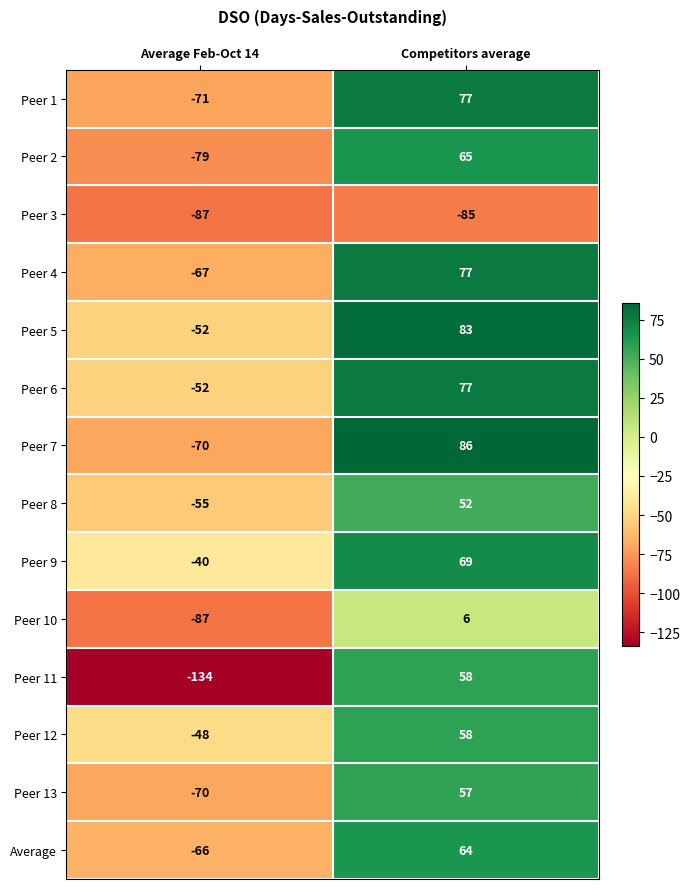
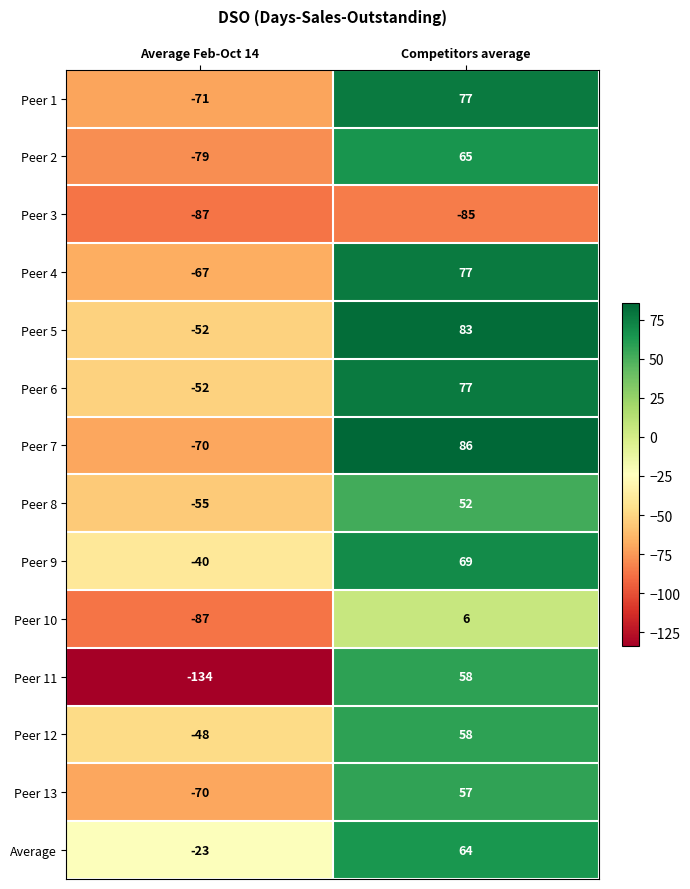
Average, Average Feb-Oct 14: -66 -> -23
